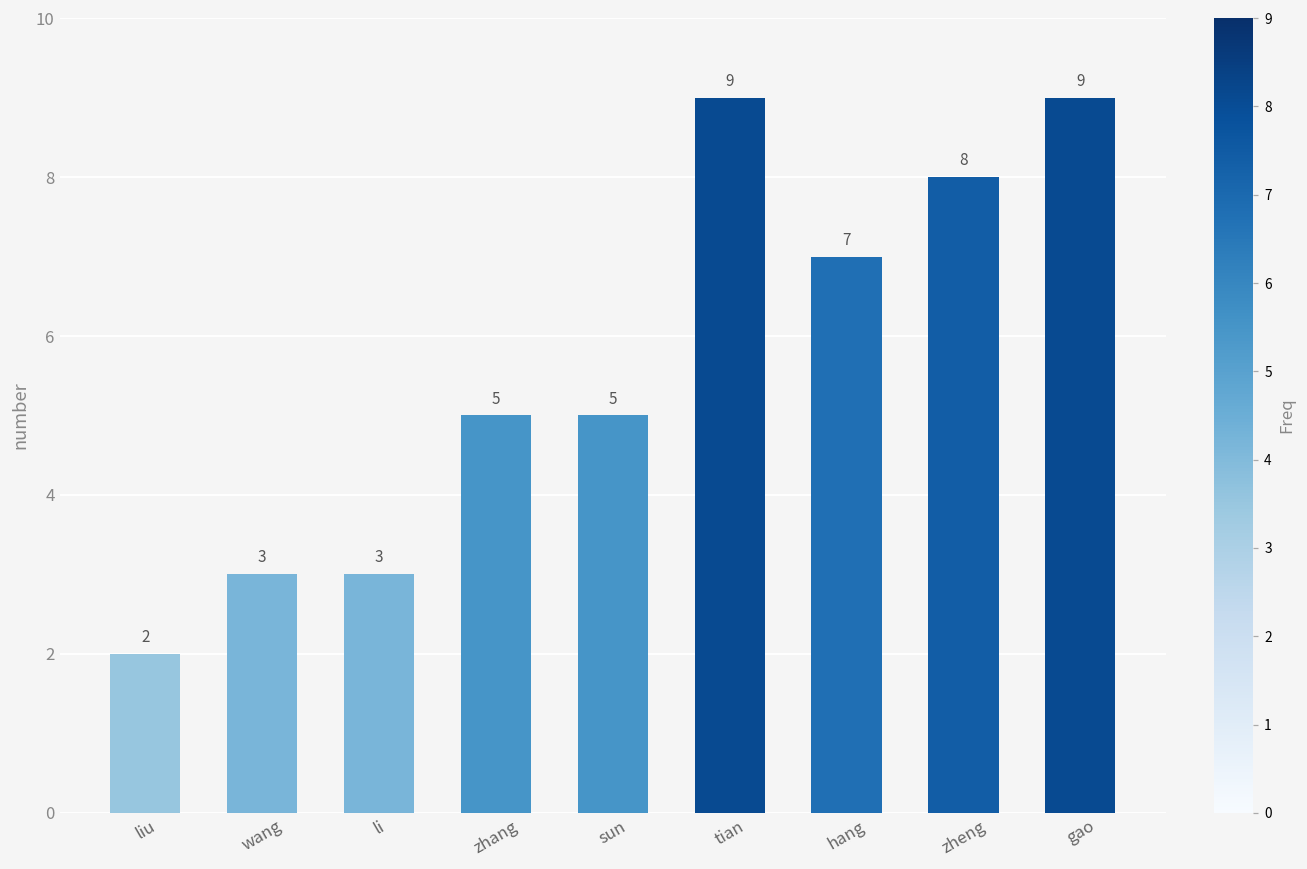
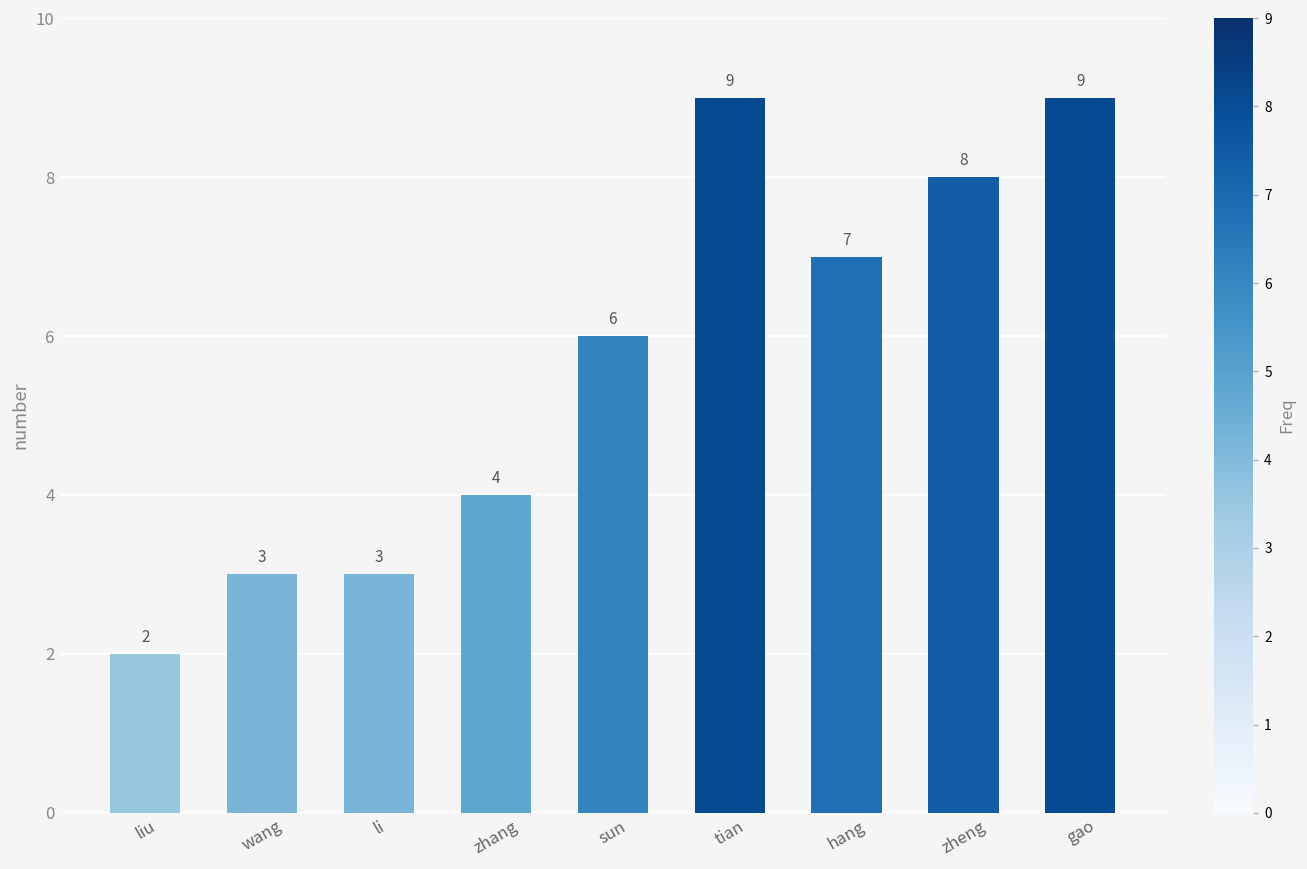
zhang: 5 -> 4
sun: 5 -> 6
